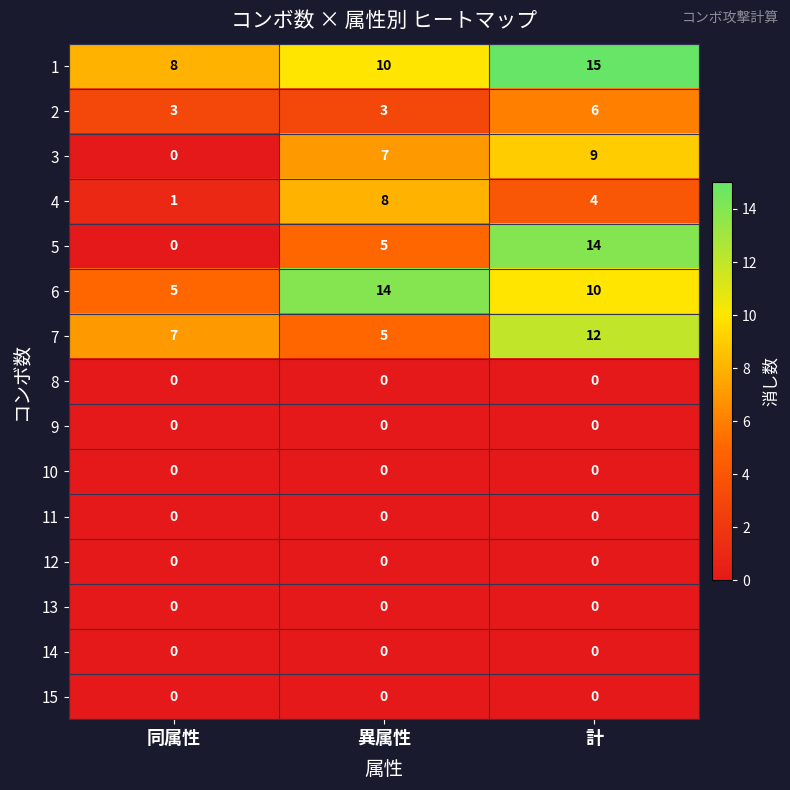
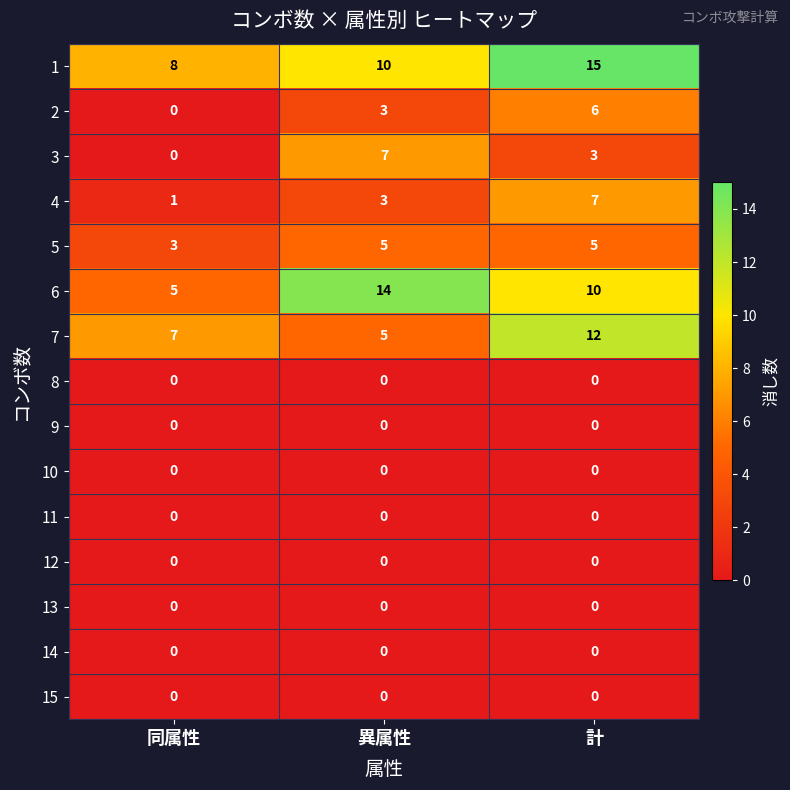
2, 同属性: 3 -> 0
3, 計: 9 -> 3
4, 異属性: 8 -> 3
4, 計: 4 -> 7
5, 同属性: 0 -> 3
5, 計: 14 -> 5
